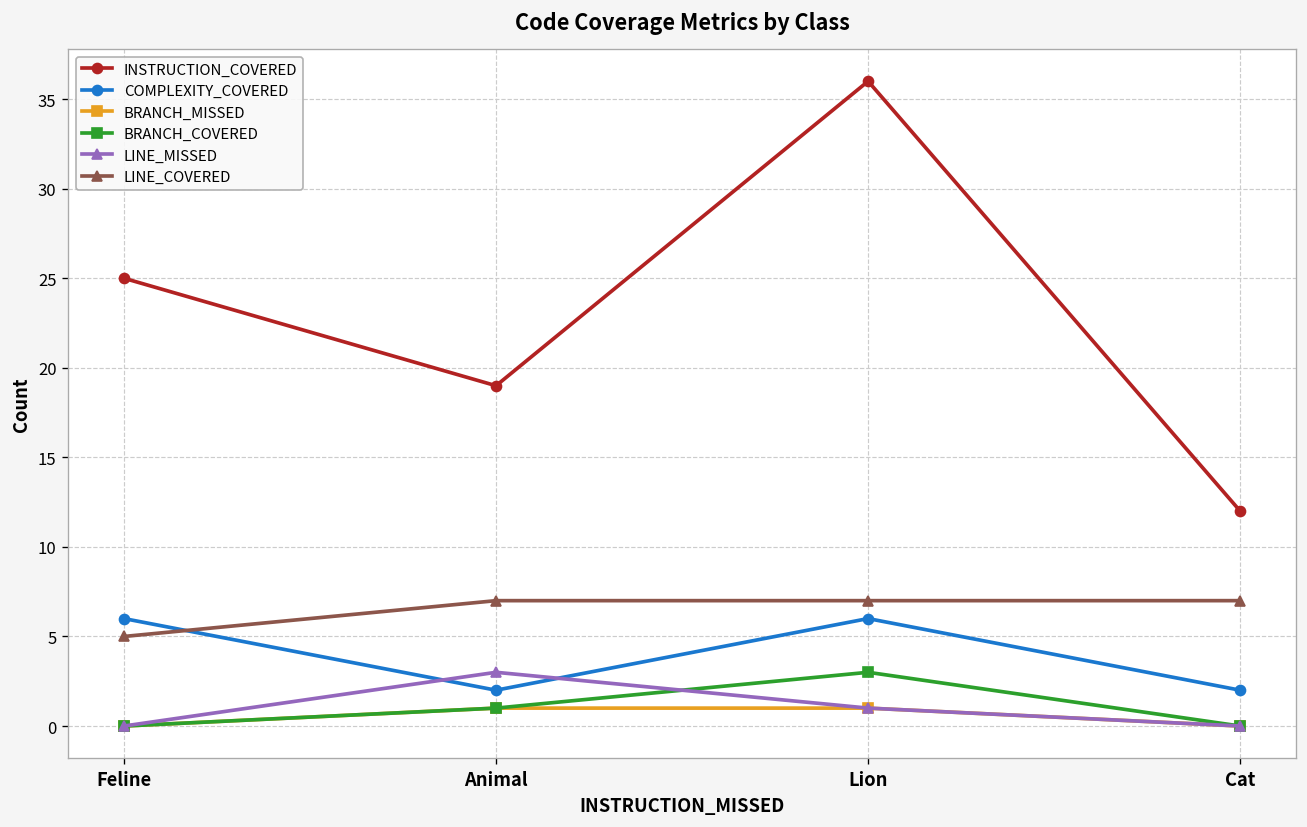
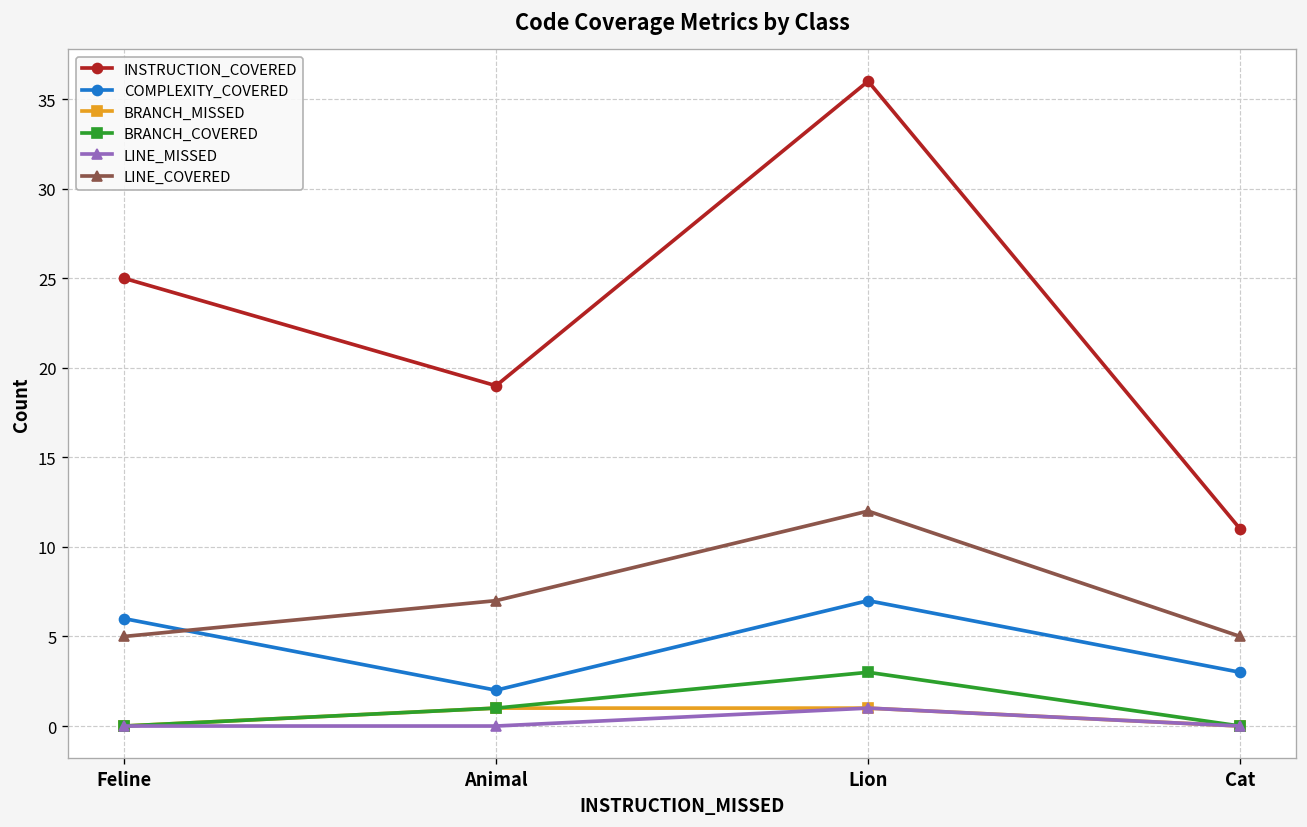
LINE_MISSED, Animal: 3 -> 0
COMPLEXITY_COVERED, Lion: 6 -> 7
LINE_COVERED, Lion: 7 -> 12
INSTRUCTION_COVERED, Cat: 12 -> 11
COMPLEXITY_COVERED, Cat: 2 -> 3
LINE_COVERED, Cat: 7 -> 5
